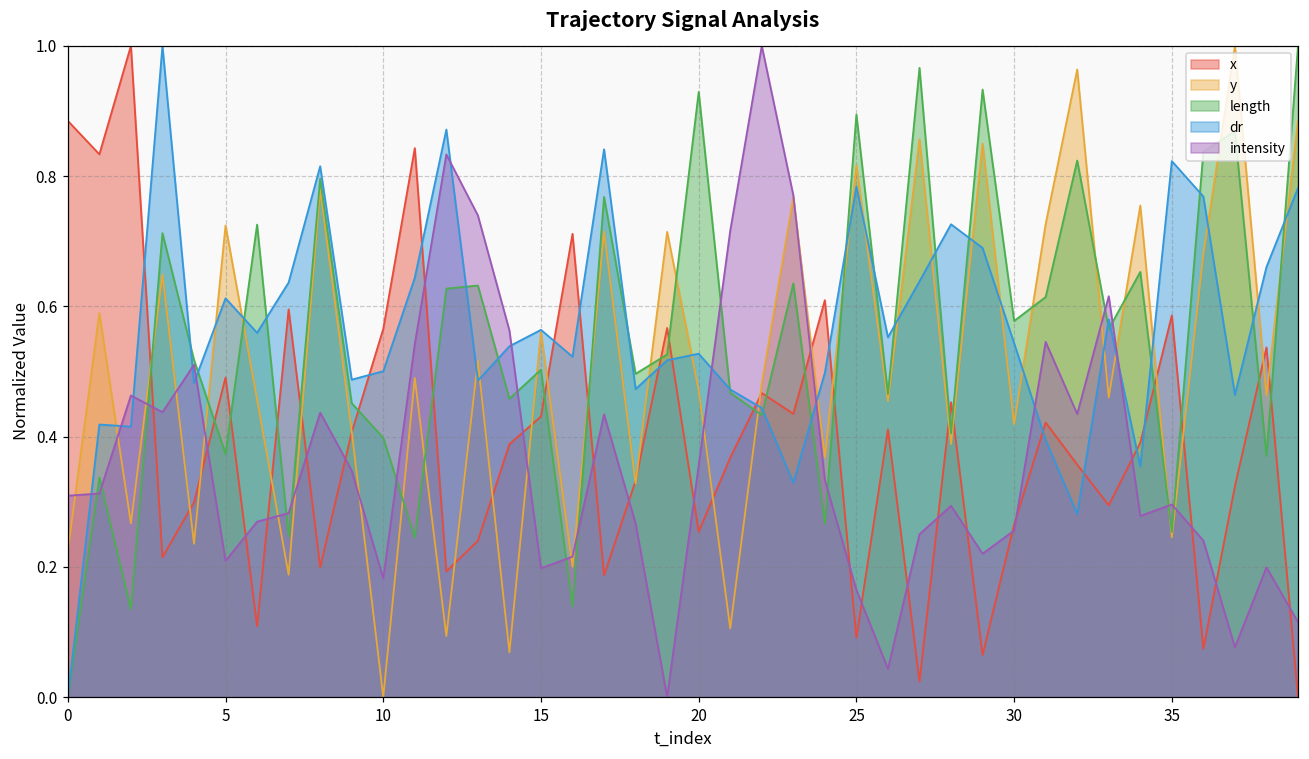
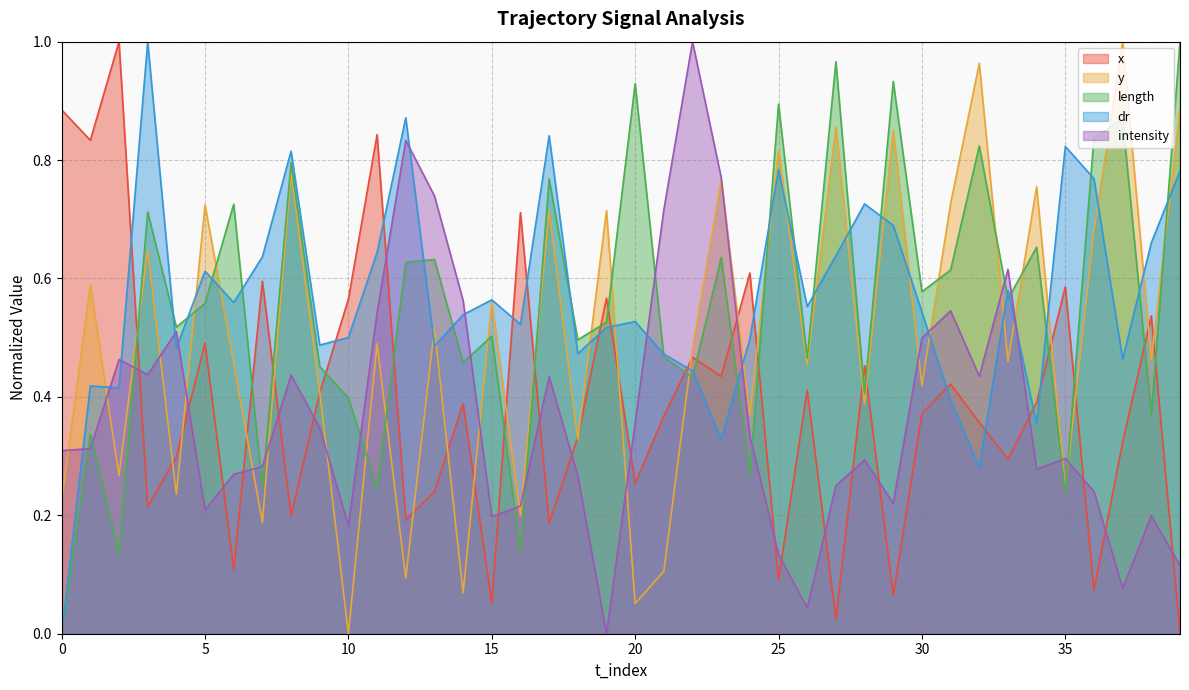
length, 5: 0.37 -> 0.56
x, 15: 0.43 -> 0.05
y, 20: 0.47 -> 0.05
intensity, 25: 0.16 -> 0.13
x, 30: 0.26 -> 0.37
intensity, 30: 0.26 -> 0.50
length, 35: 0.25 -> 0.24
